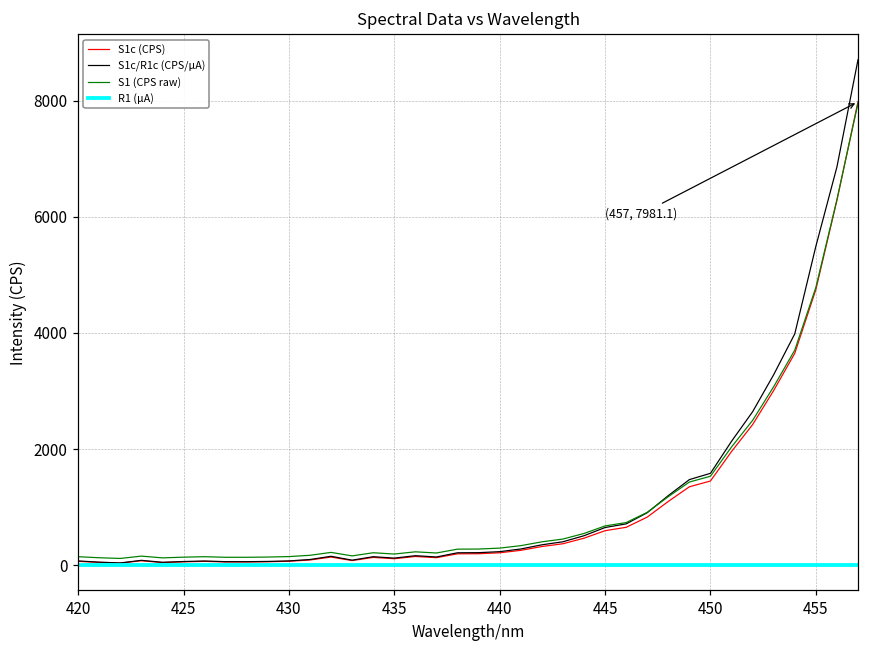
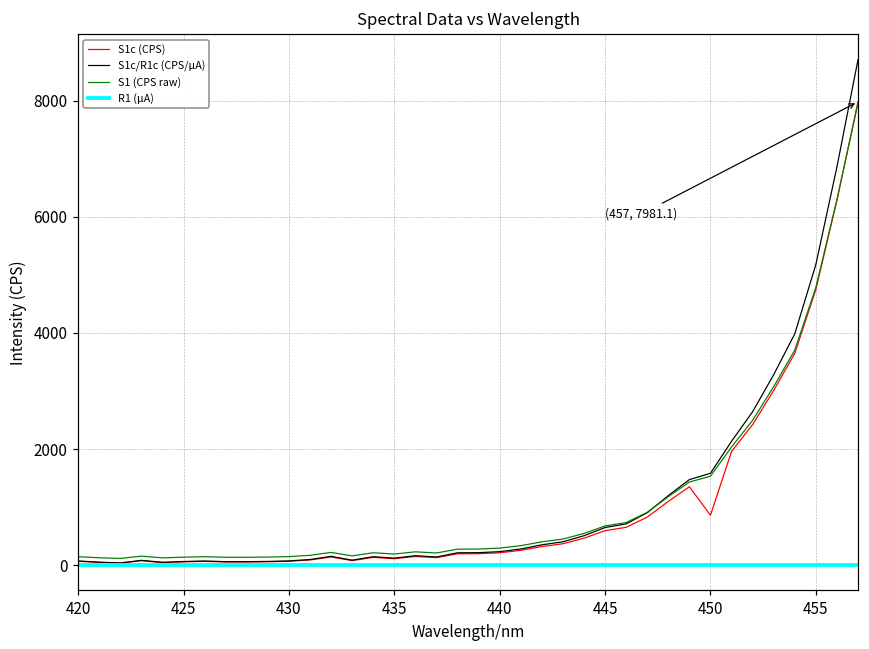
S1c (CPS), 450: 1400 -> 900
S1c/R1c (CPS/μA), 455: 5500 -> 5200
